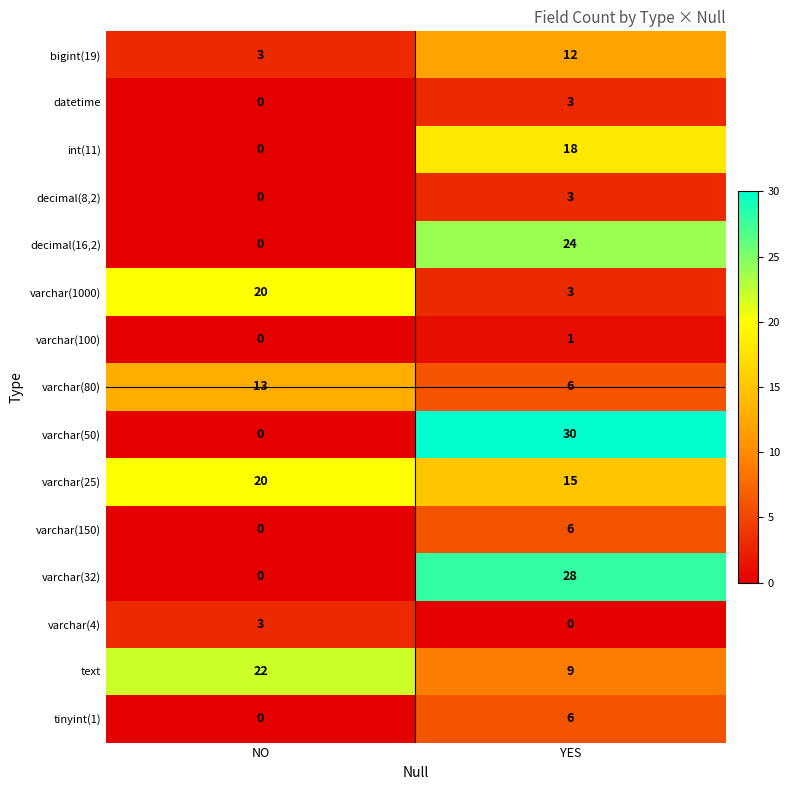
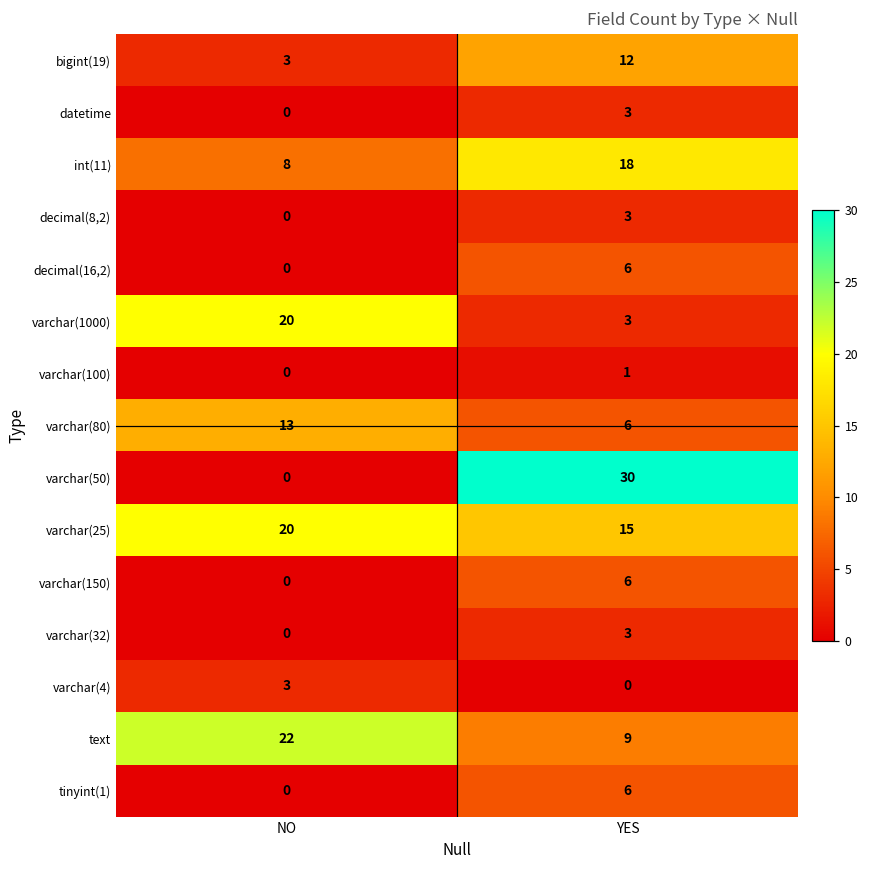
int(11), NO: 0 -> 8
decimal(16,2), YES: 24 -> 6
varchar(32), YES: 28 -> 3
